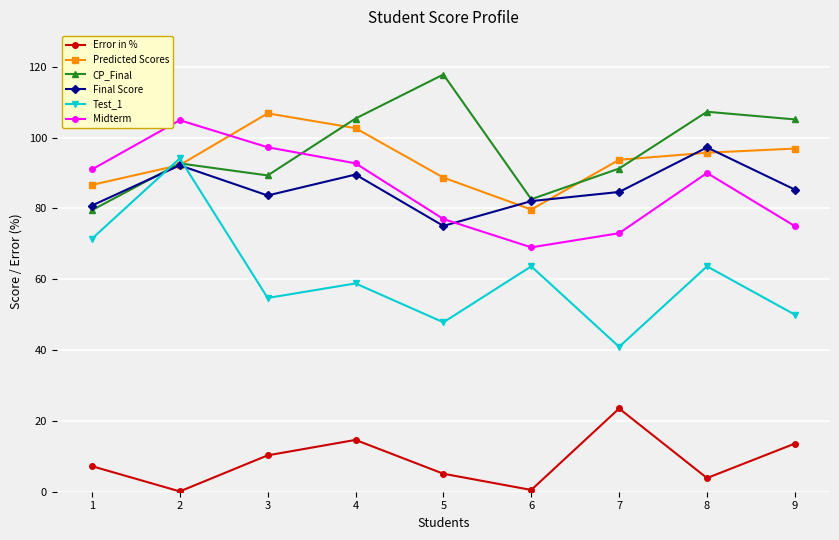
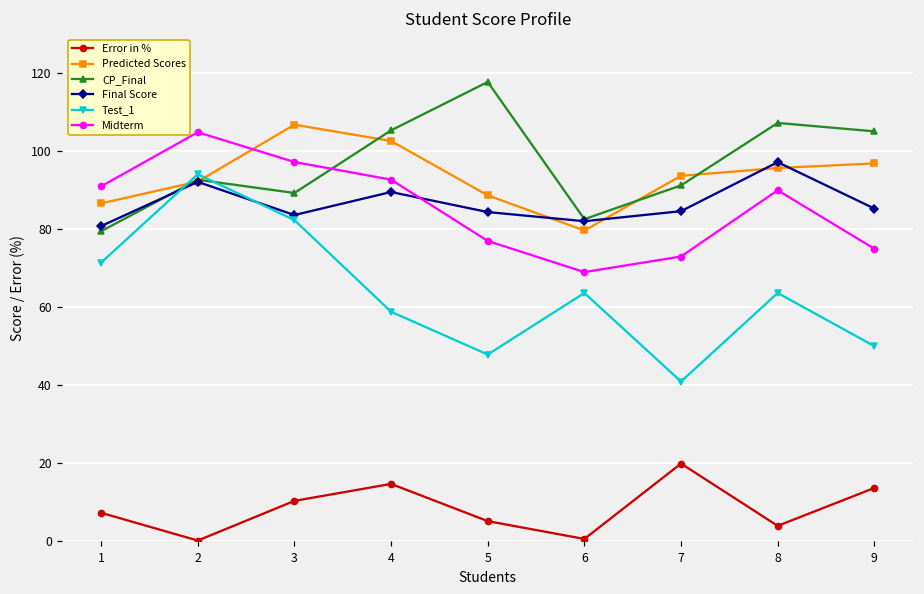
Test_1, 3: 55 -> 82
Final Score, 5: 75 -> 84
Error in %, 7: 24 -> 20
